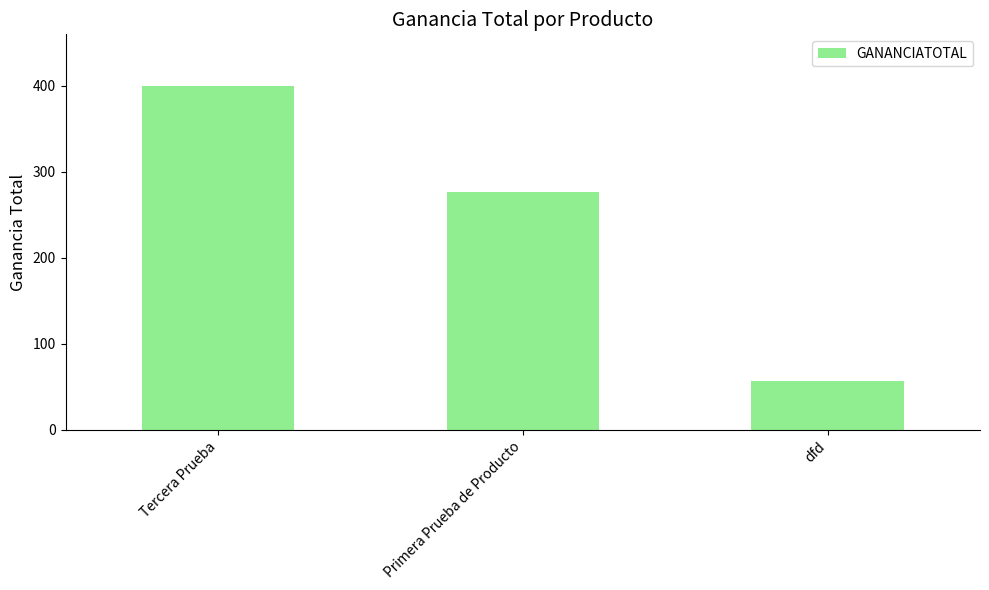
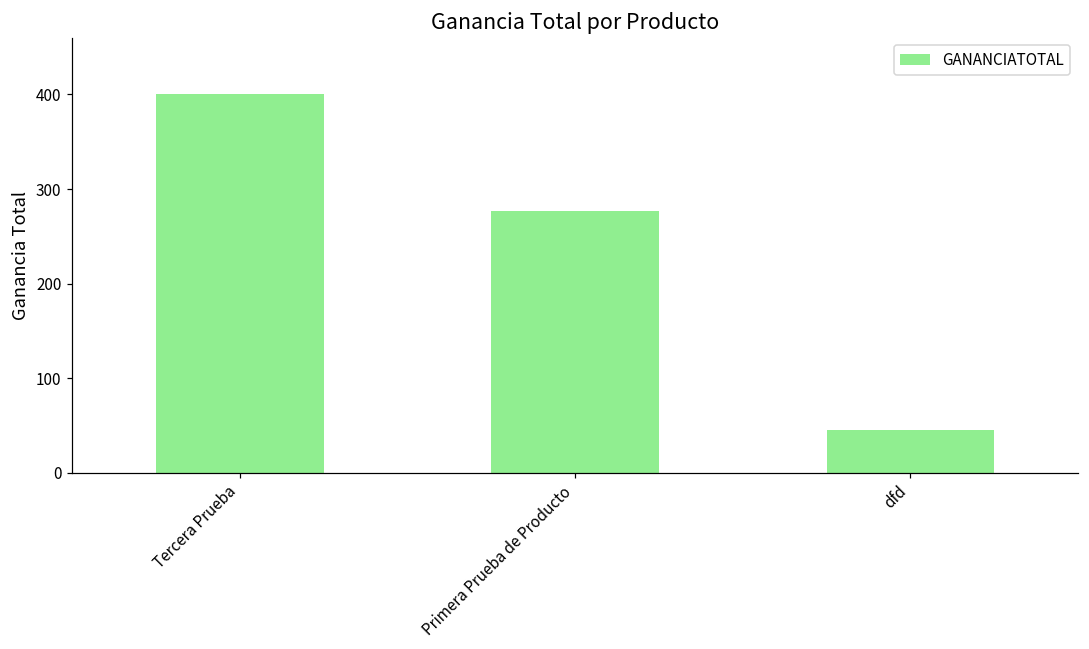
dfd: 60 -> 50
